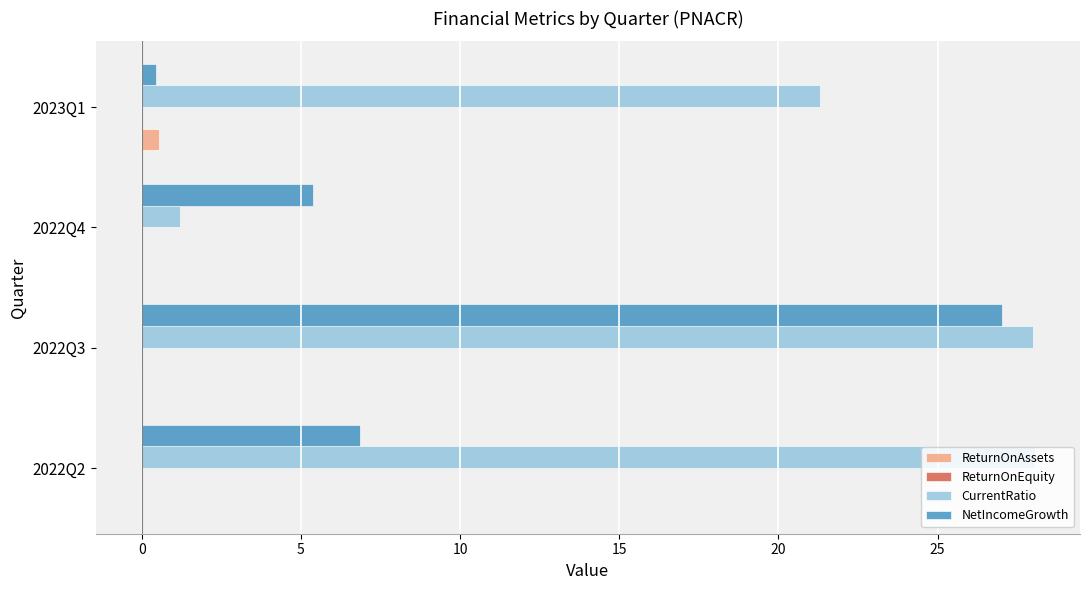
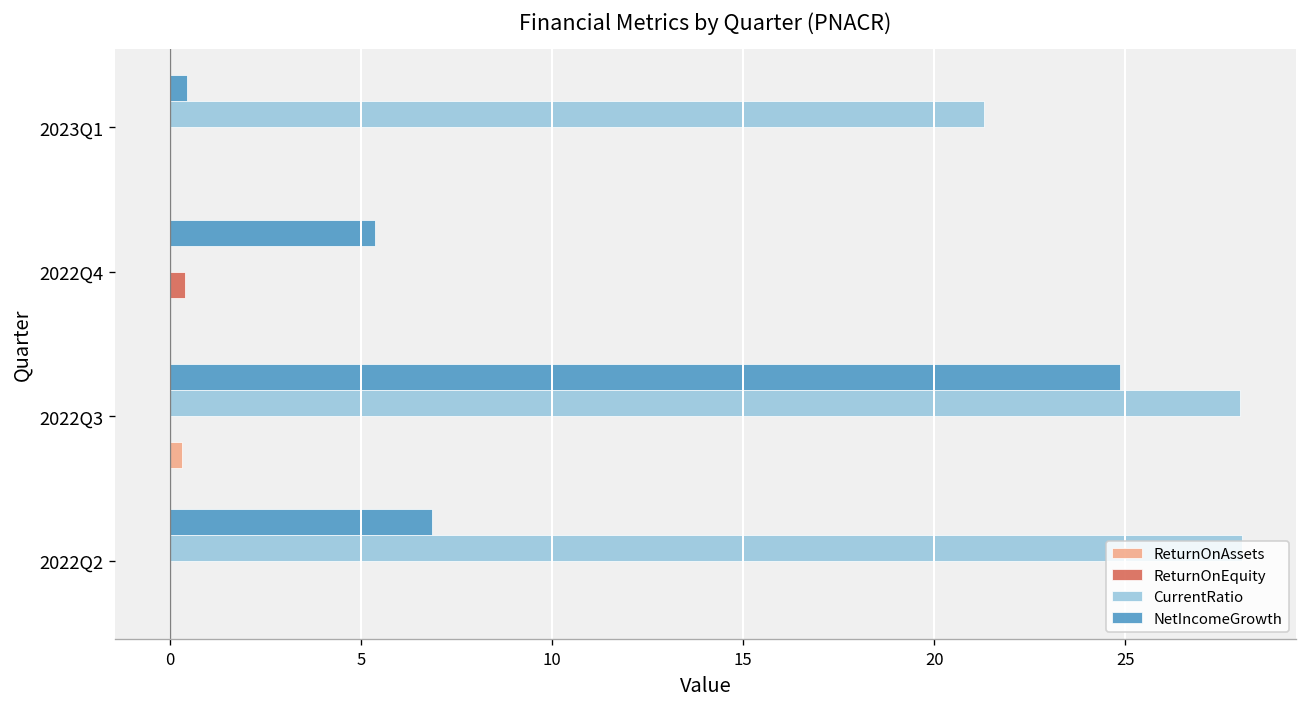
ReturnOnAssets, 2023Q1: 0.6 -> 0.0
CurrentRatio, 2022Q4: 1.2 -> 0.0
ReturnOnEquity, 2022Q4: 0.0 -> 0.4
NetIncomeGrowth, 2022Q3: 27.0 -> 24.9
ReturnOnAssets, 2022Q3: 0.0 -> 0.3
